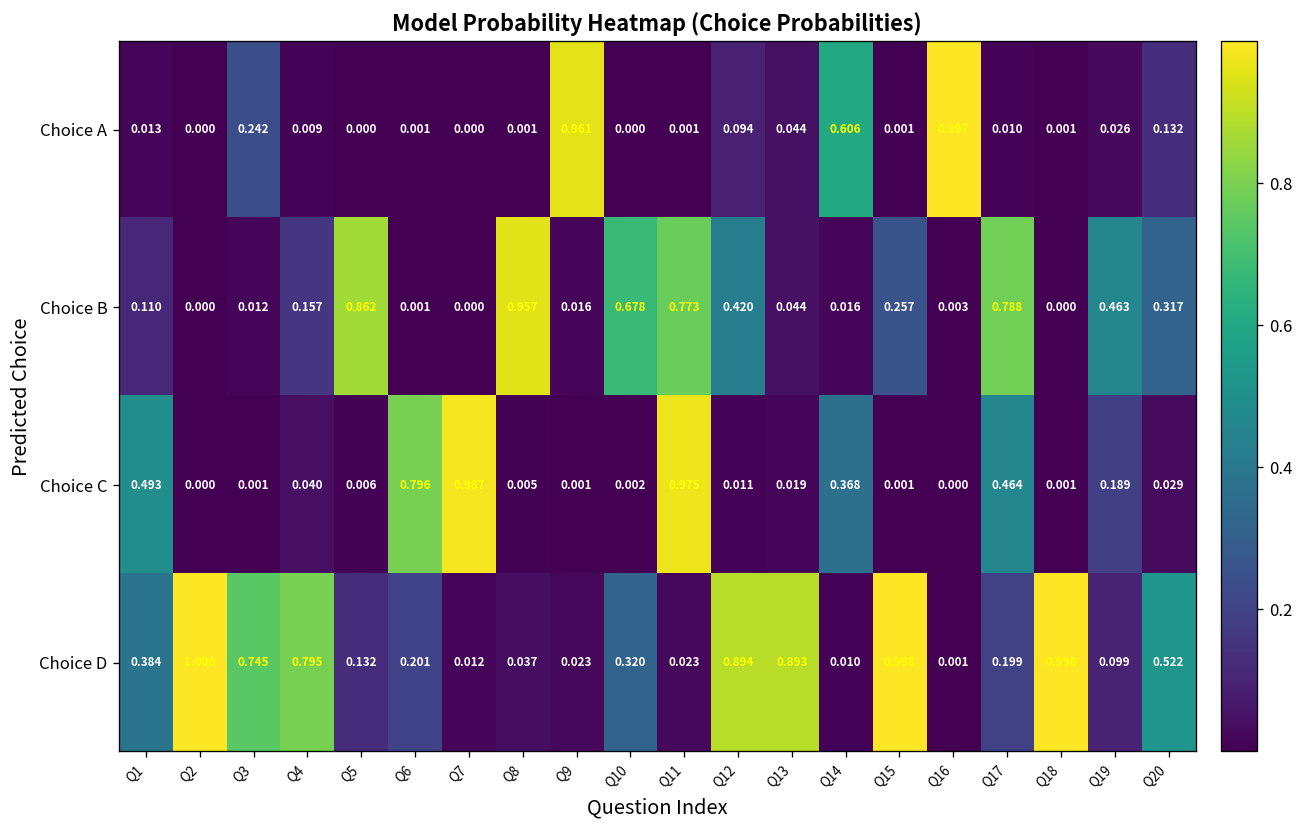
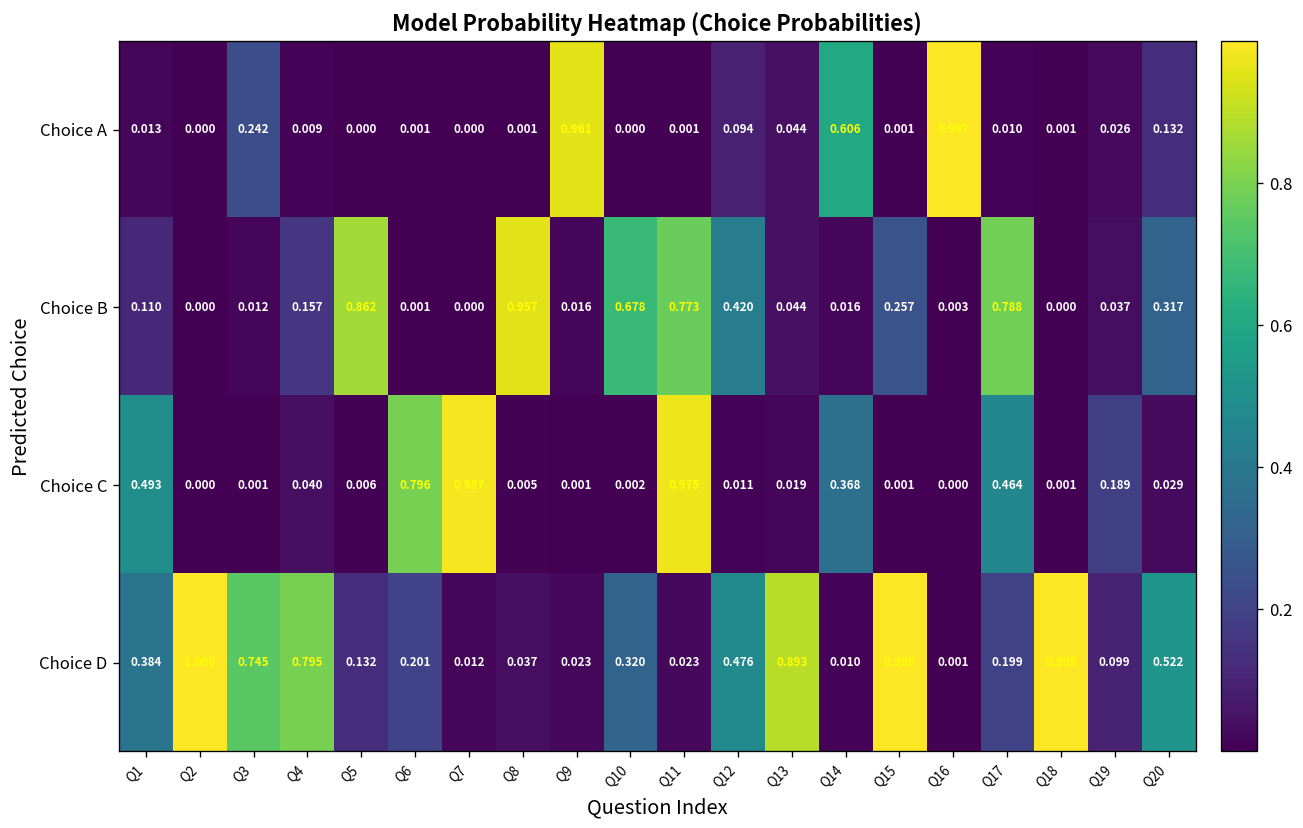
Choice B, Q19: 0.463 -> 0.037
Choice D, Q12: 0.894 -> 0.476
